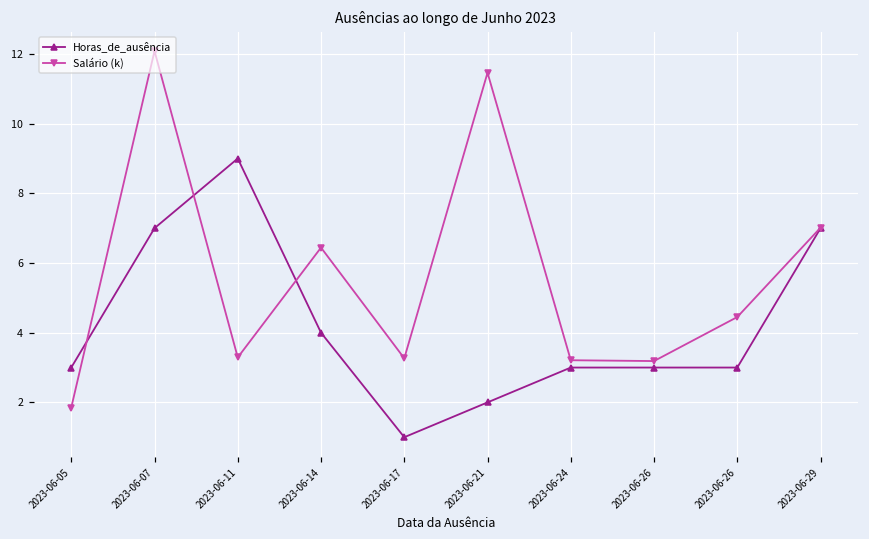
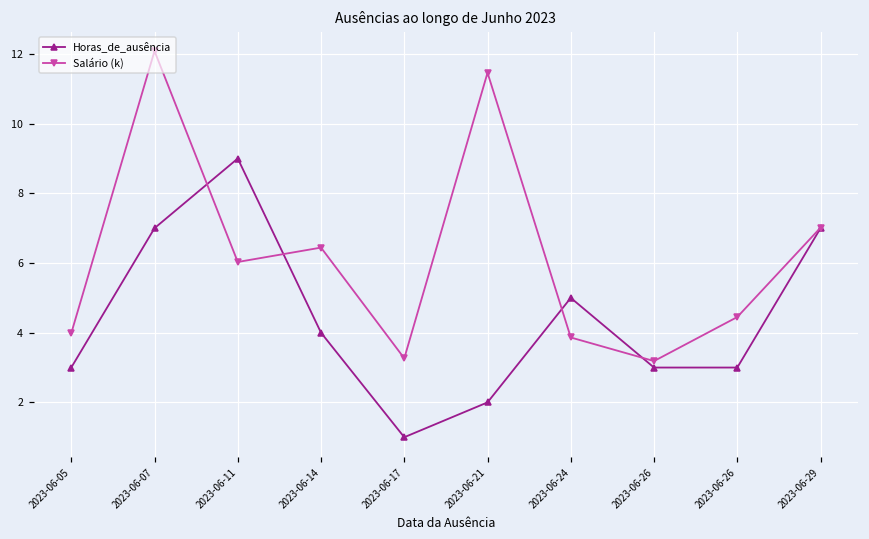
Salário (k), 2023-06-05: 1.9 -> 4.0
Salário (k), 2023-06-11: 3.3 -> 6.0
Horas_de_ausência, 2023-06-24: 3 -> 5
Salário (k), 2023-06-24: 3.2 -> 3.9
